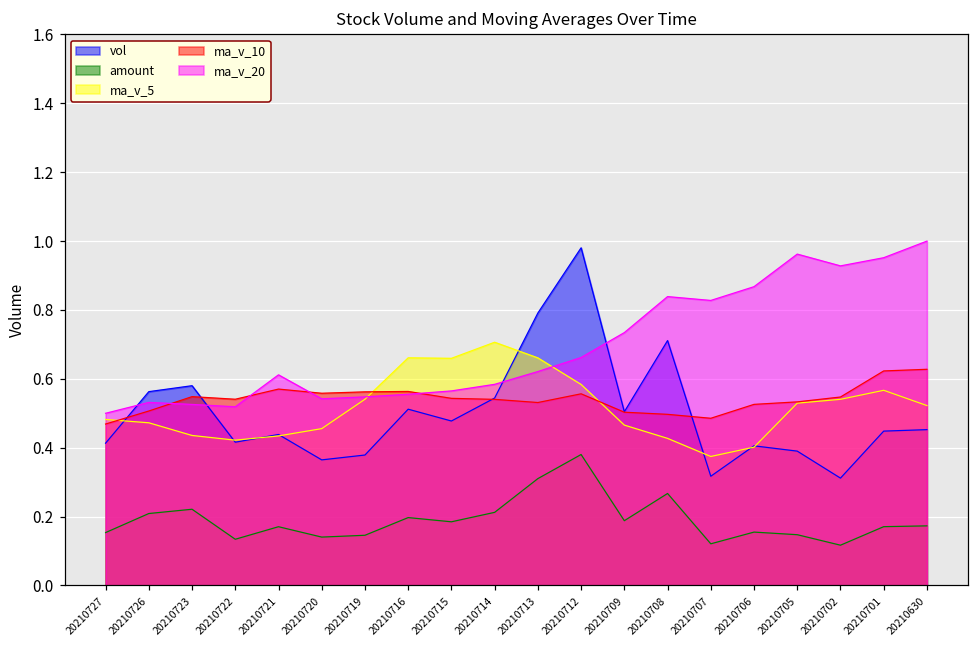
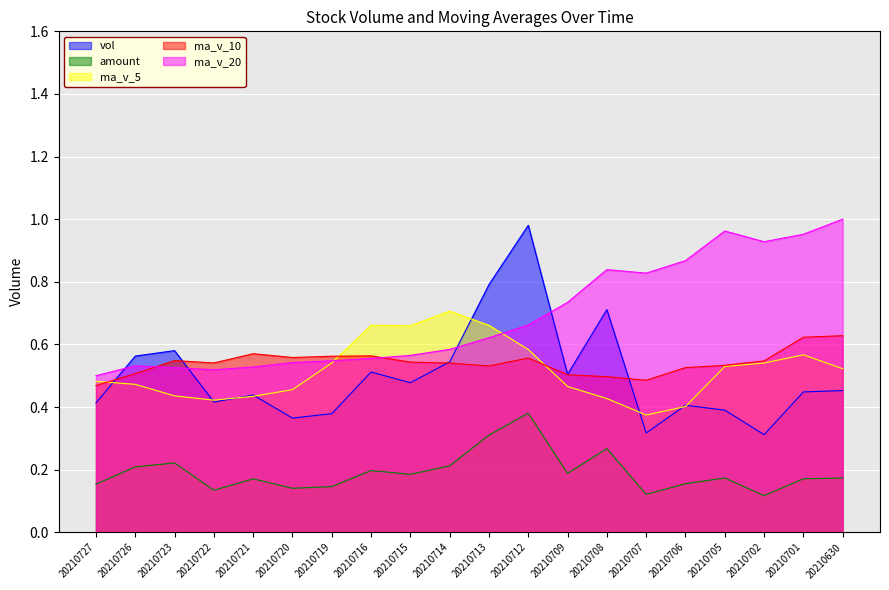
ma_v_20, 20210721: 0.61 -> 0.53
amount, 20210705: 0.15 -> 0.17
